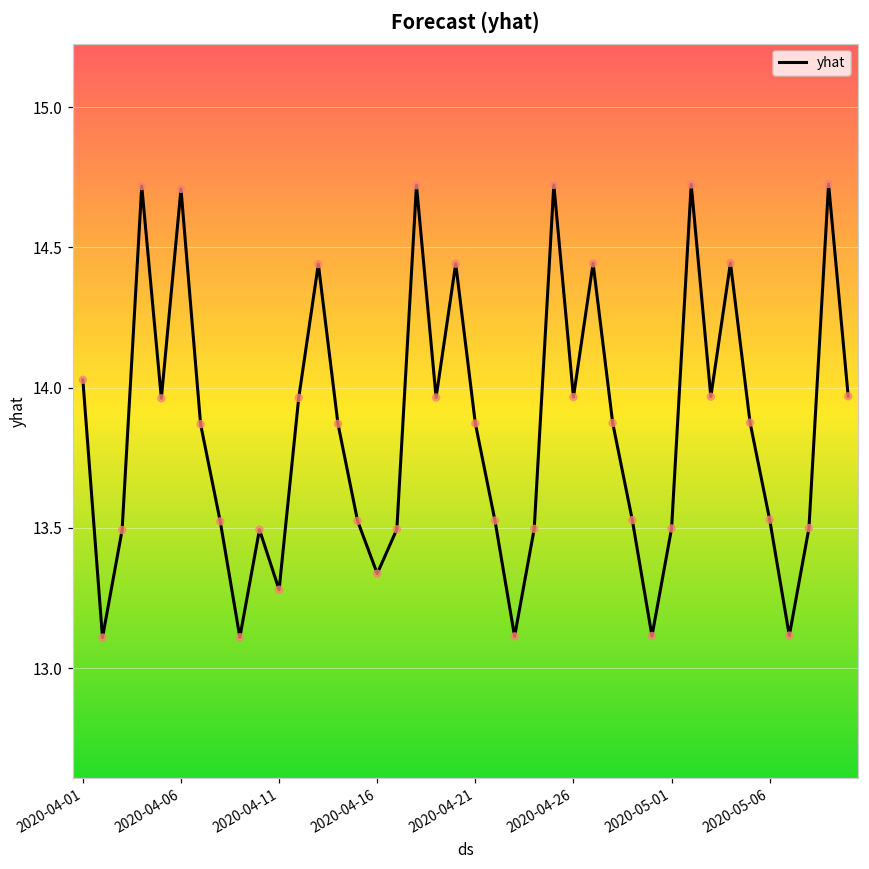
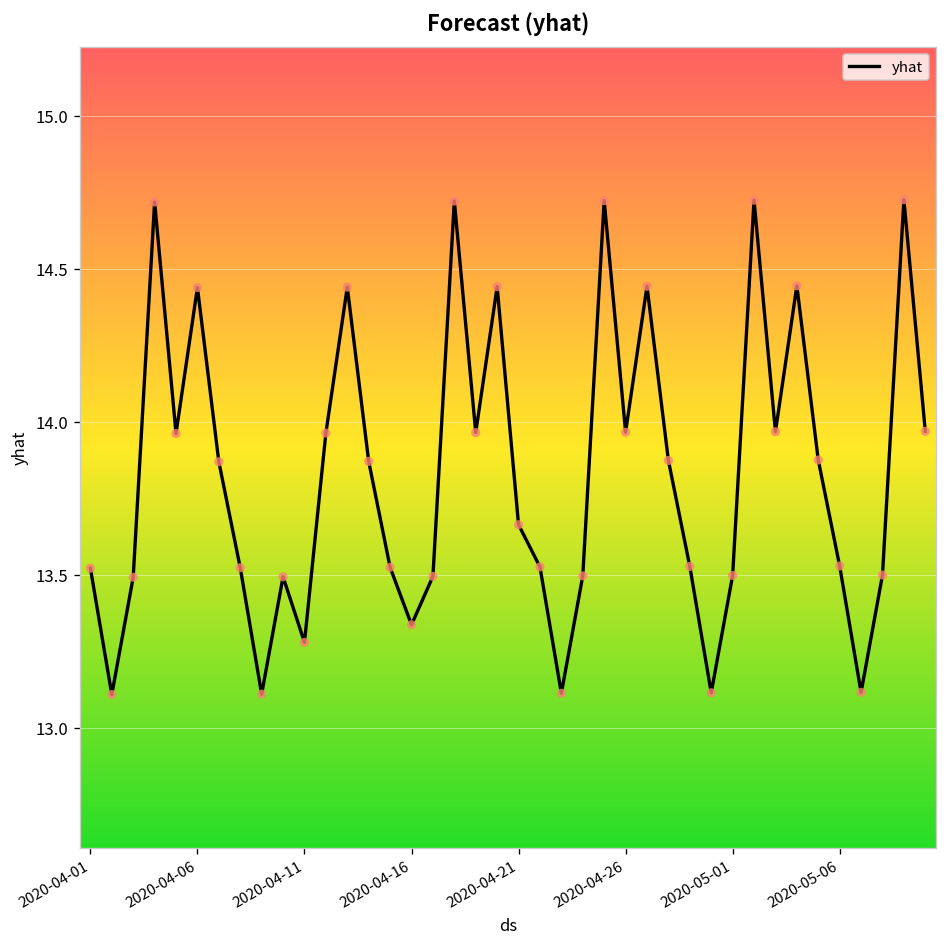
2020-04-01: 14.03 -> 13.52
2020-04-06: 14.71 -> 14.44
2020-04-21: 13.87 -> 13.66
